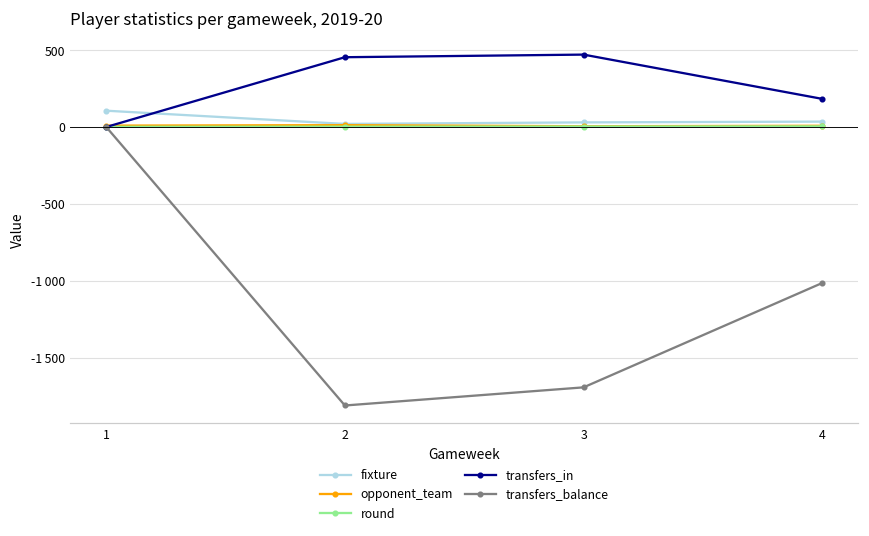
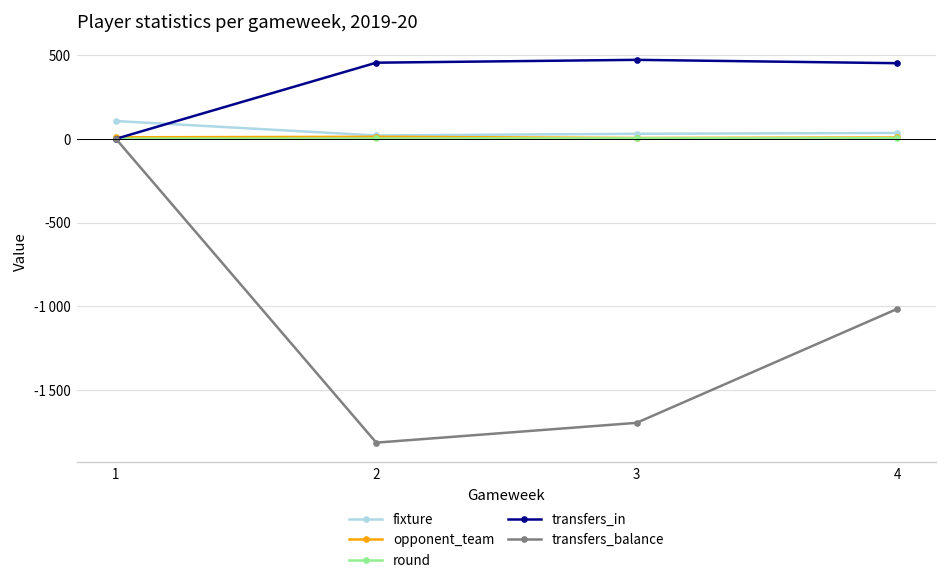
transfers_in, 4: 180 -> 450
